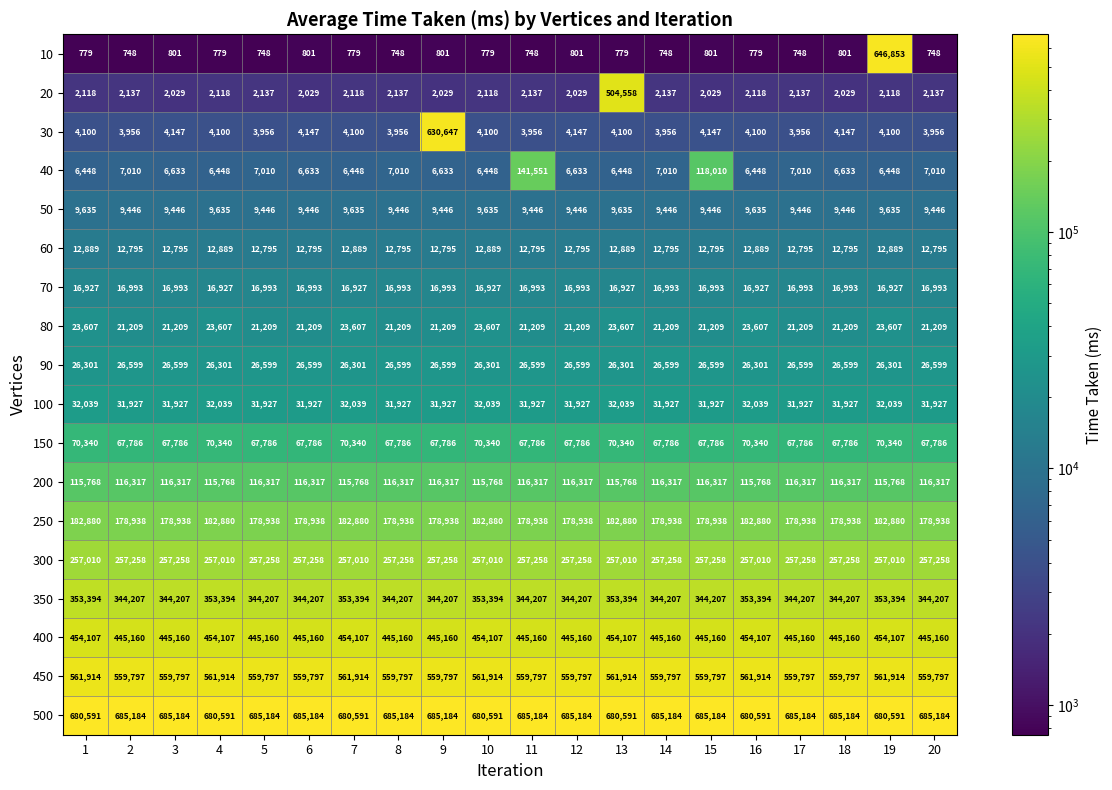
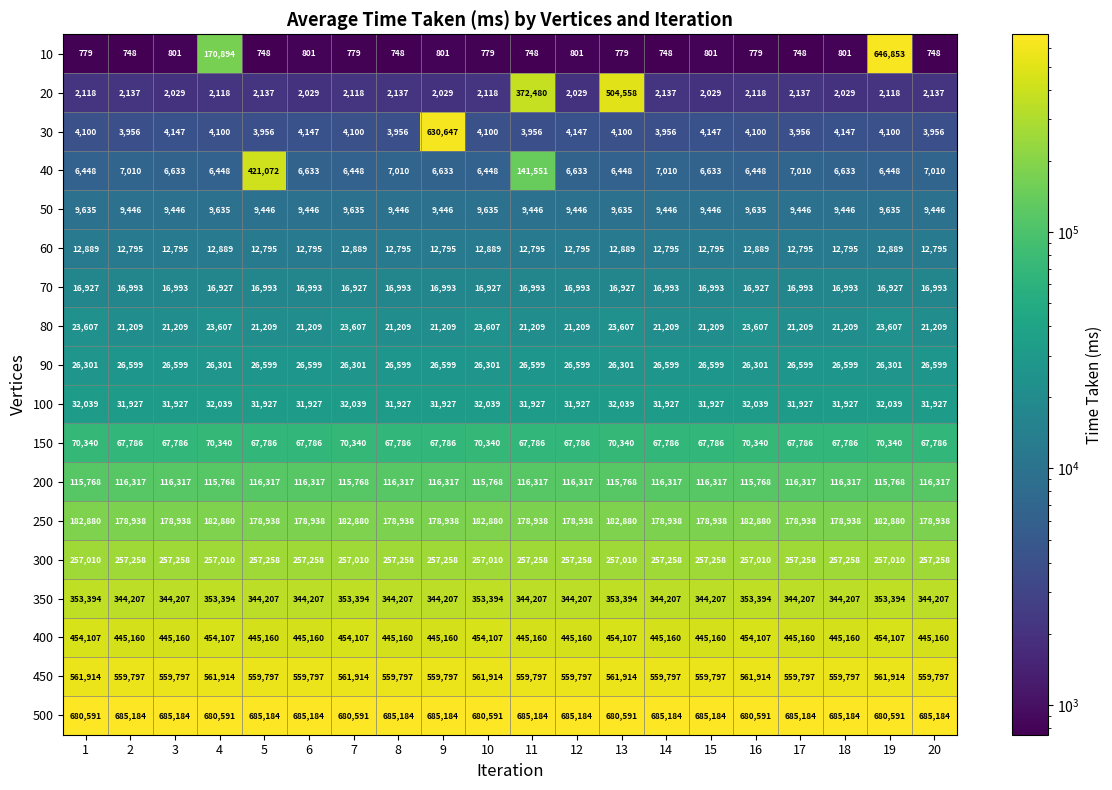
10, 4: 779 -> 170,894
20, 11: 2,137 -> 372,480
40, 5: 7,010 -> 421,072
40, 15: 118,010 -> 6,633
